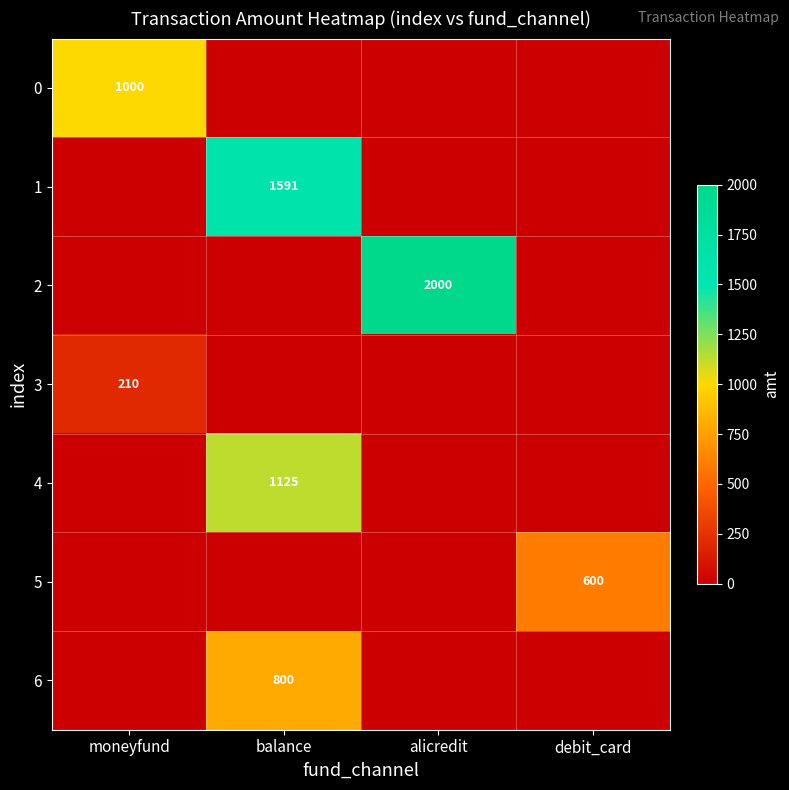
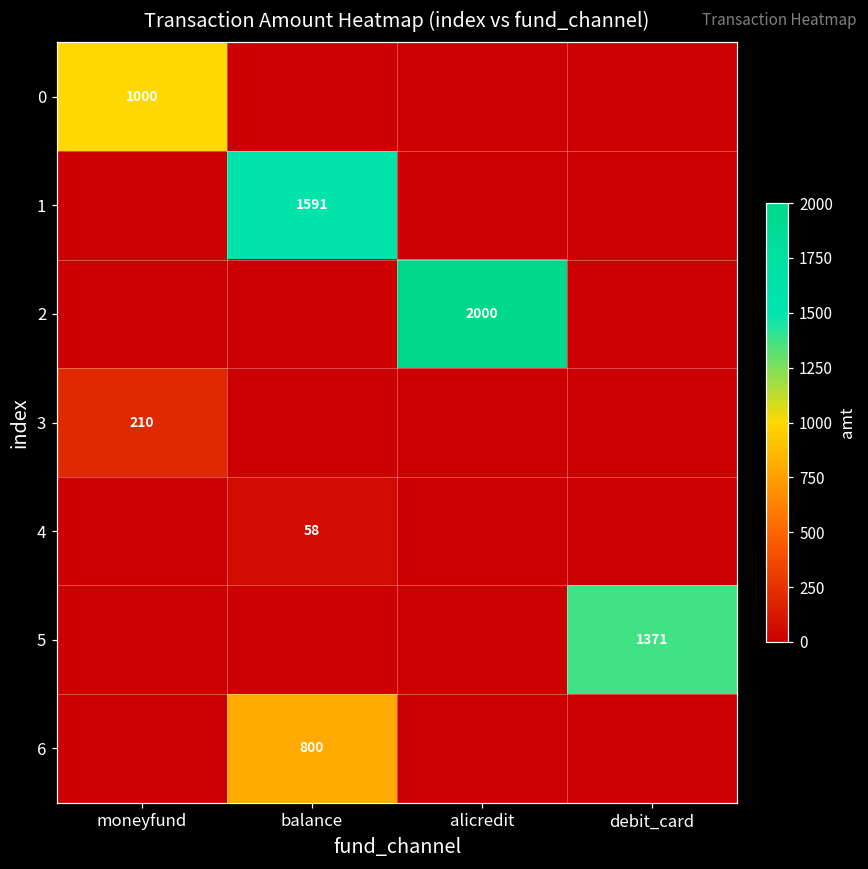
4, balance: 1125 -> 58
5, debit_card: 600 -> 1371
